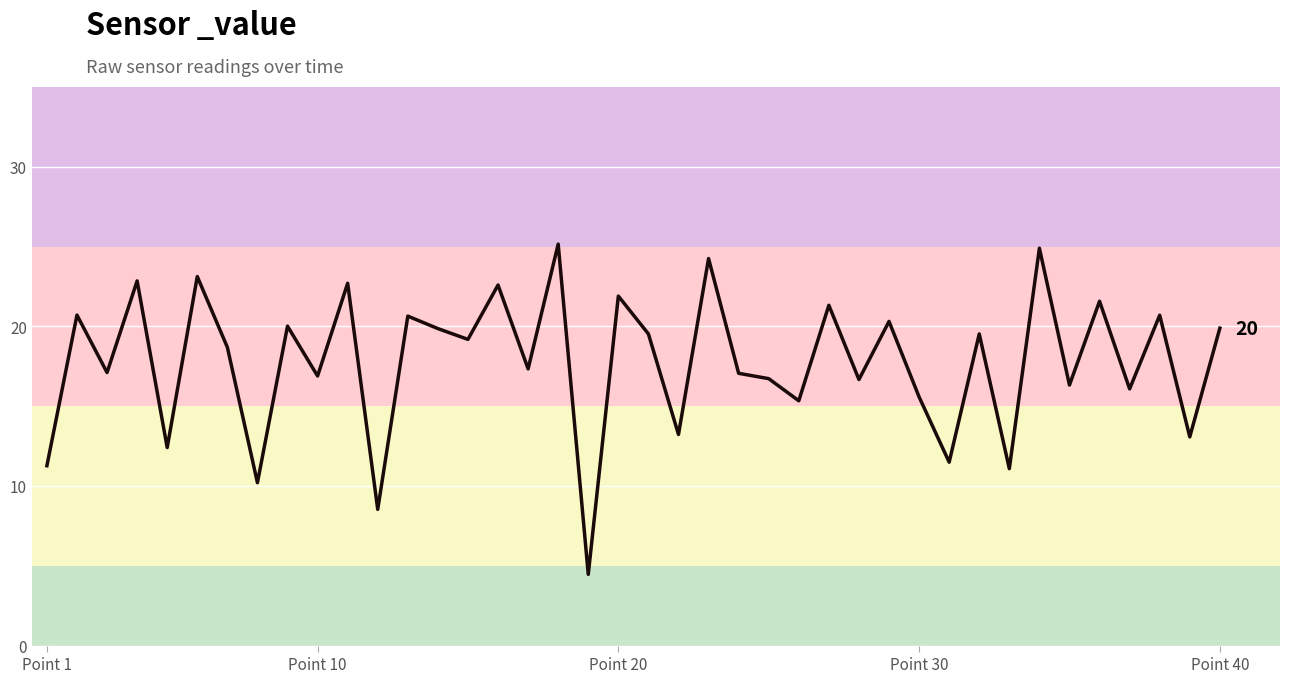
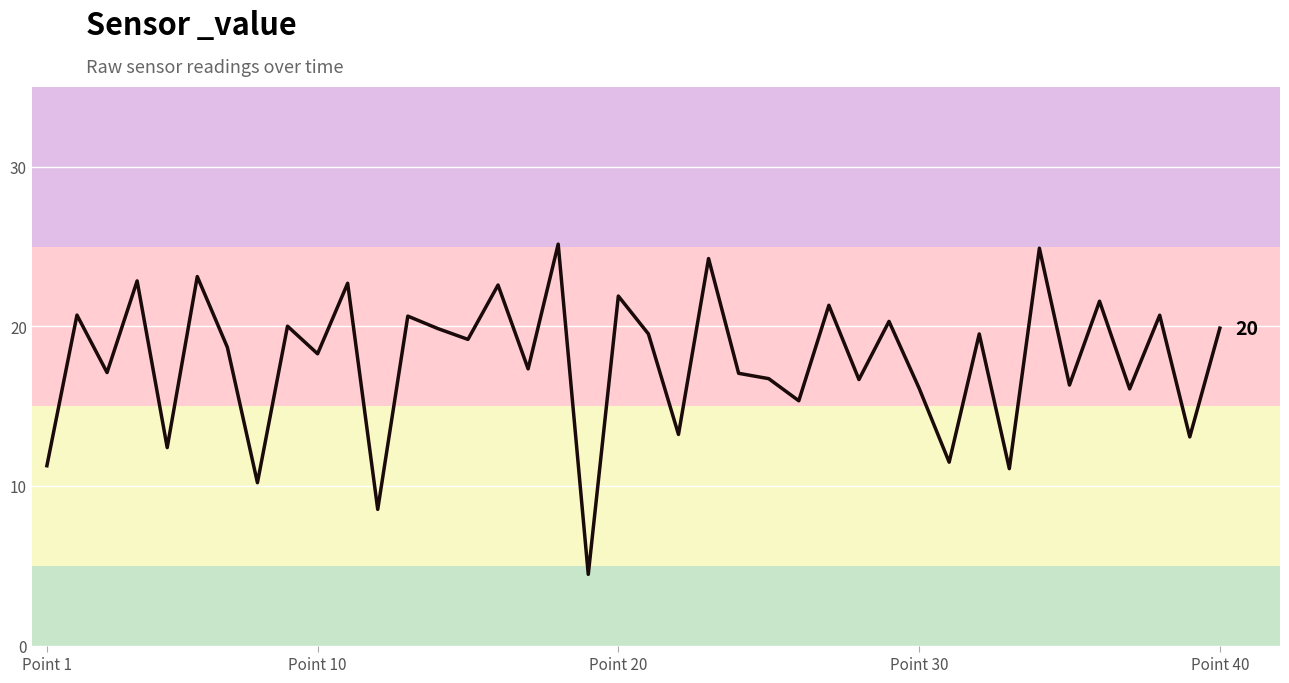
Point 10: 16.9 -> 18.3
Point 30: 15.6 -> 16.1
